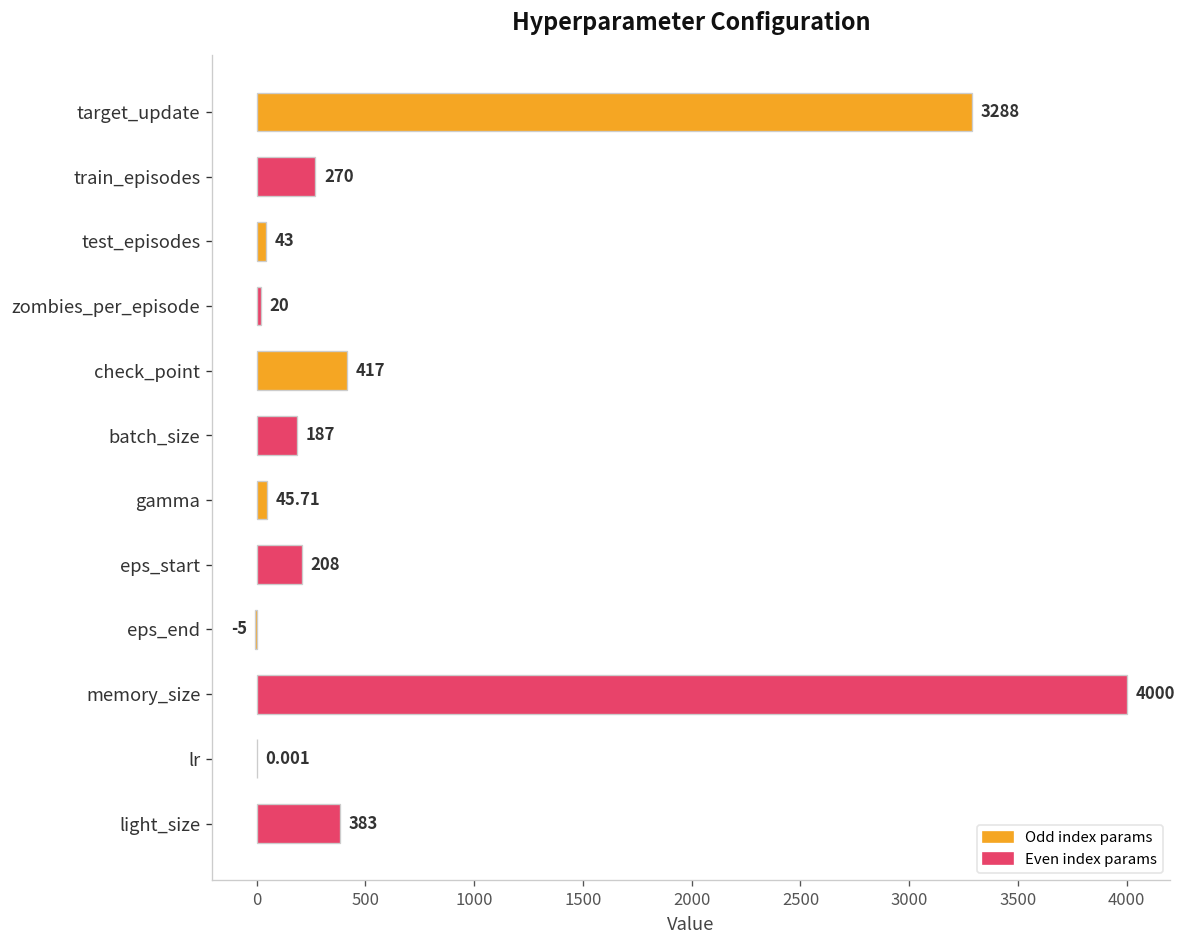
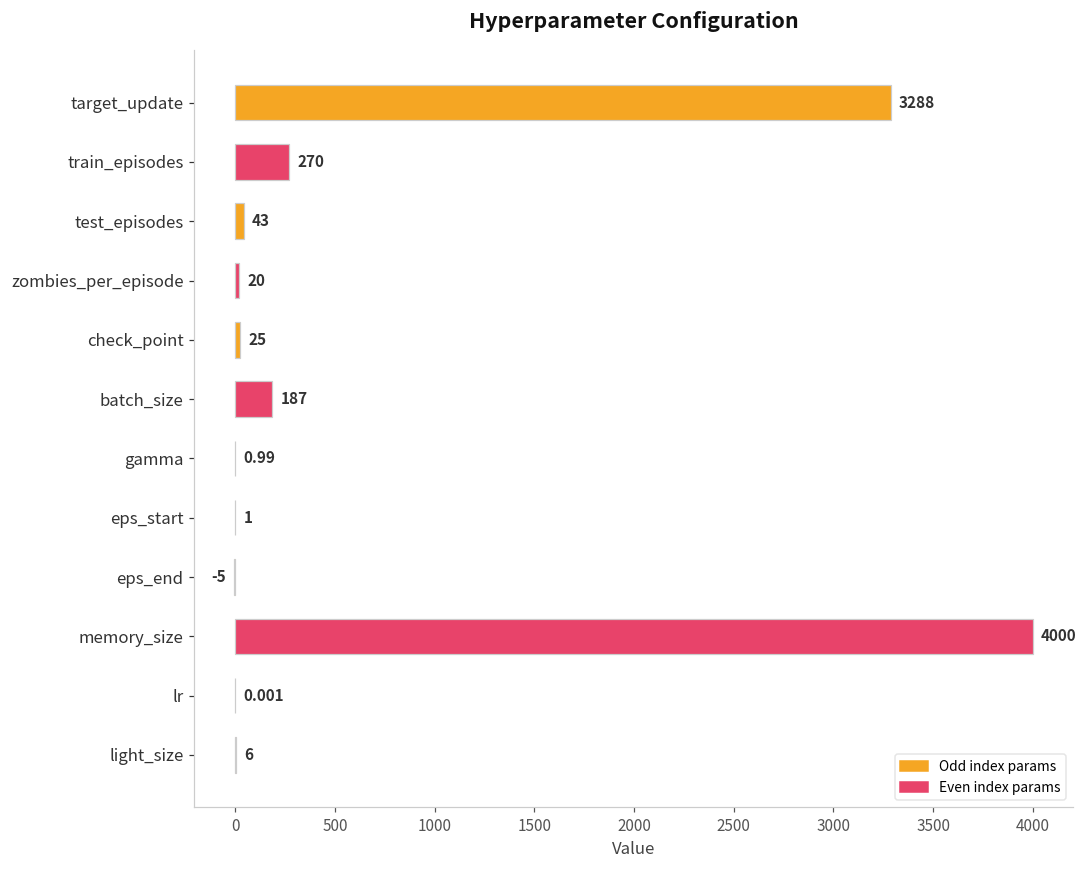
check_point: 417 -> 25
gamma: 45.71 -> 0.99
eps_start: 208 -> 1
light_size: 383 -> 6
